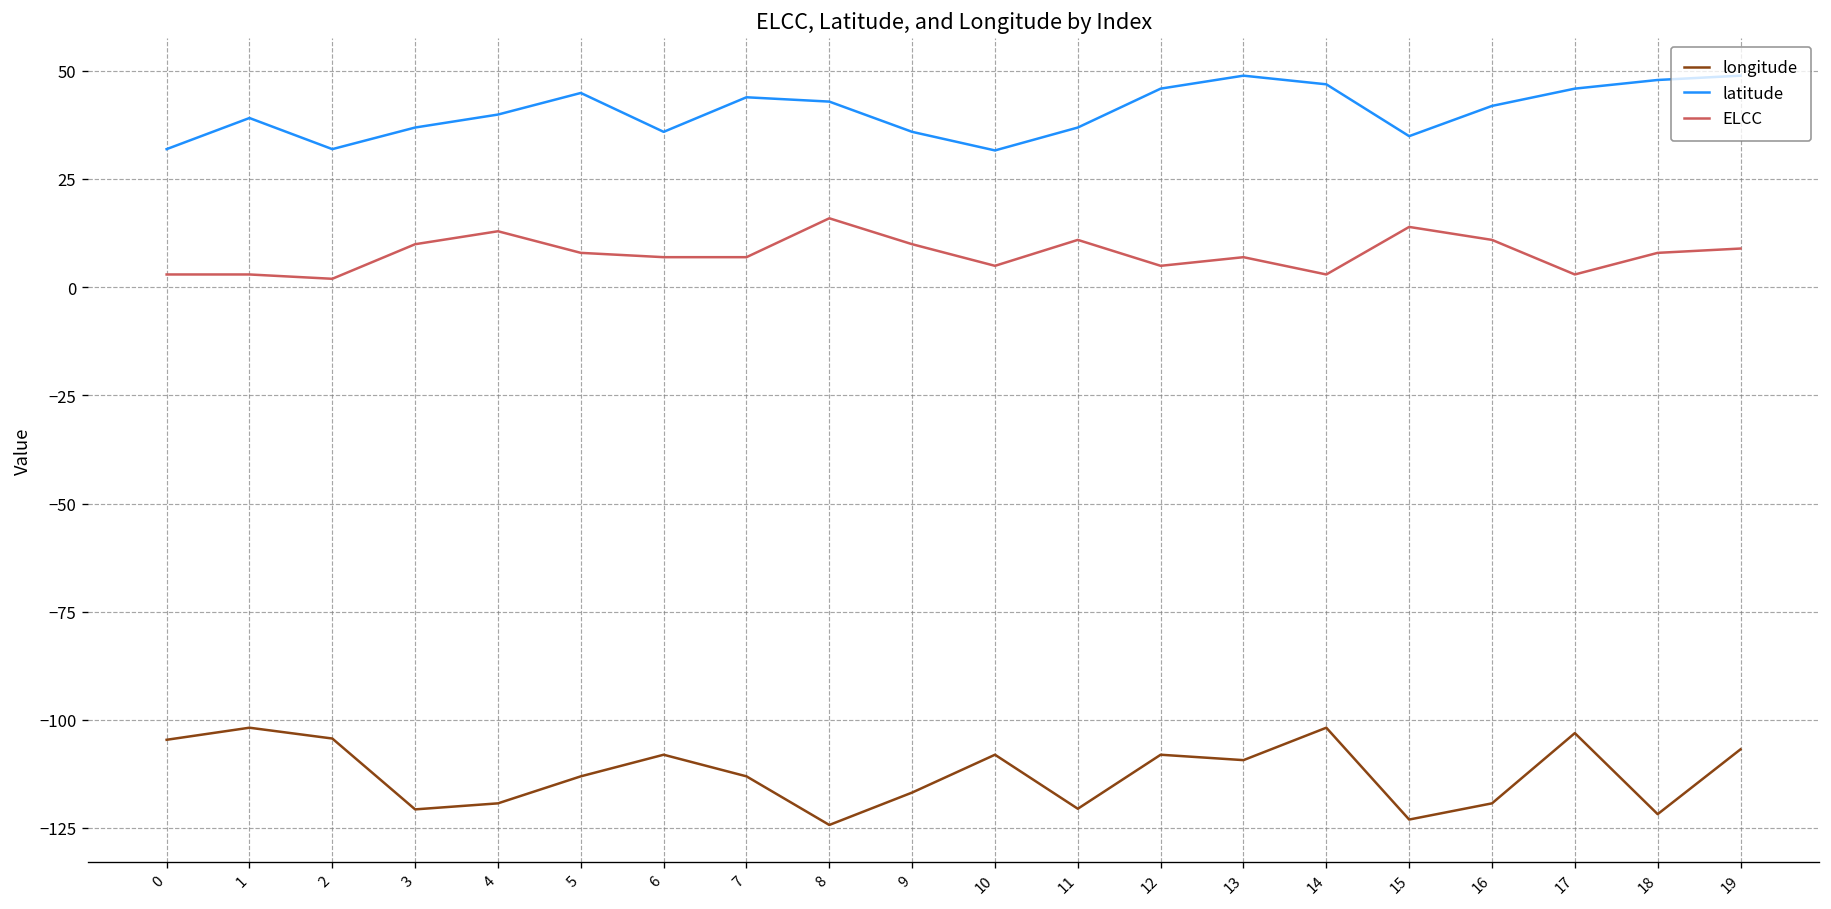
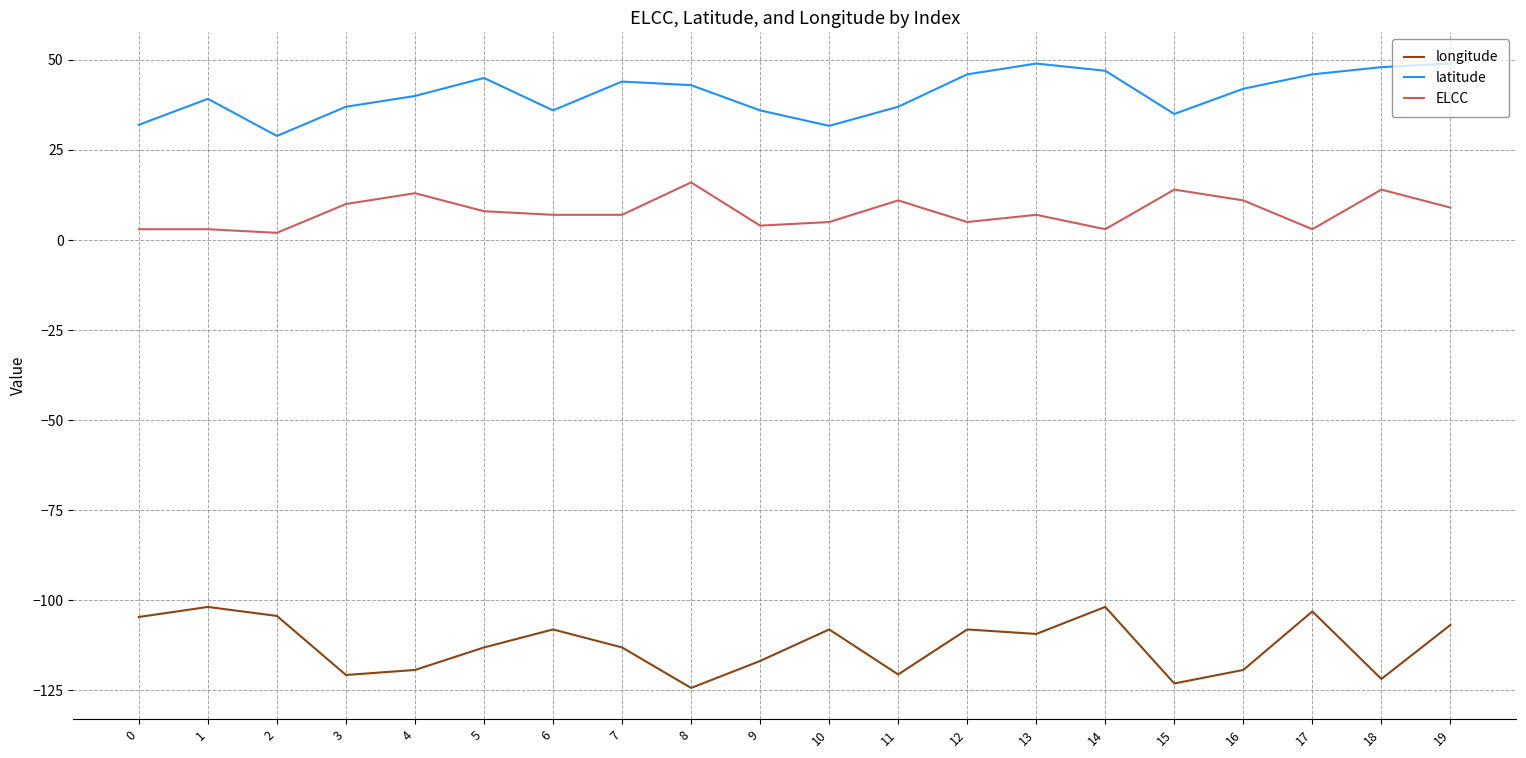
latitude, 2: 32 -> 29
ELCC, 9: 10 -> 4
ELCC, 18: 8 -> 14
